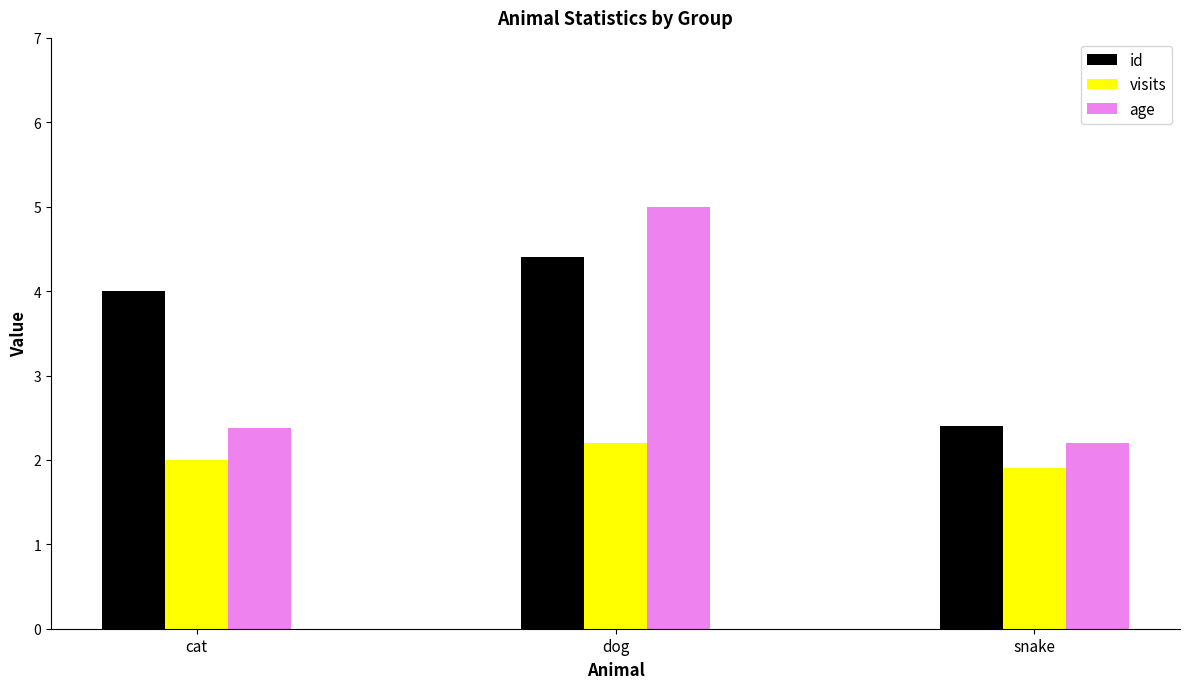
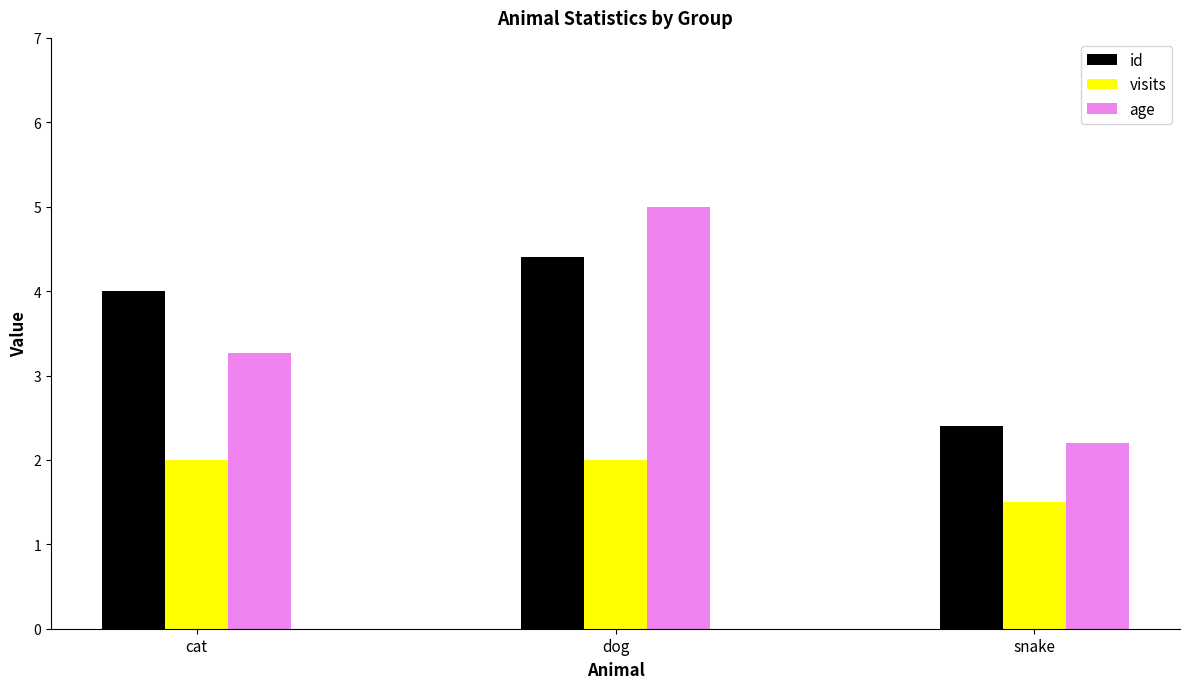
age, cat: 2.4 -> 3.3
visits, dog: 2.2 -> 2.0
visits, snake: 1.9 -> 1.5
